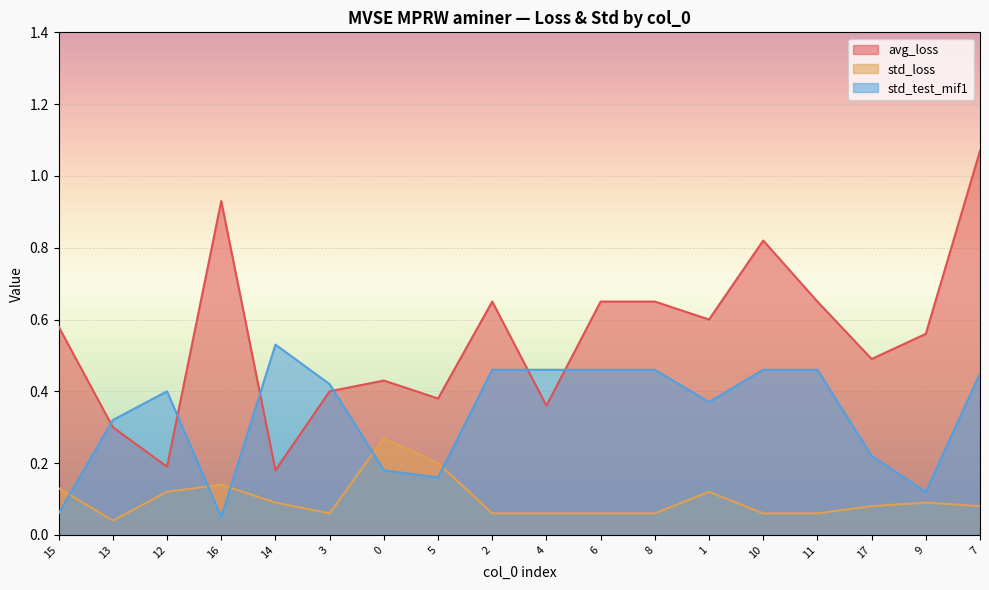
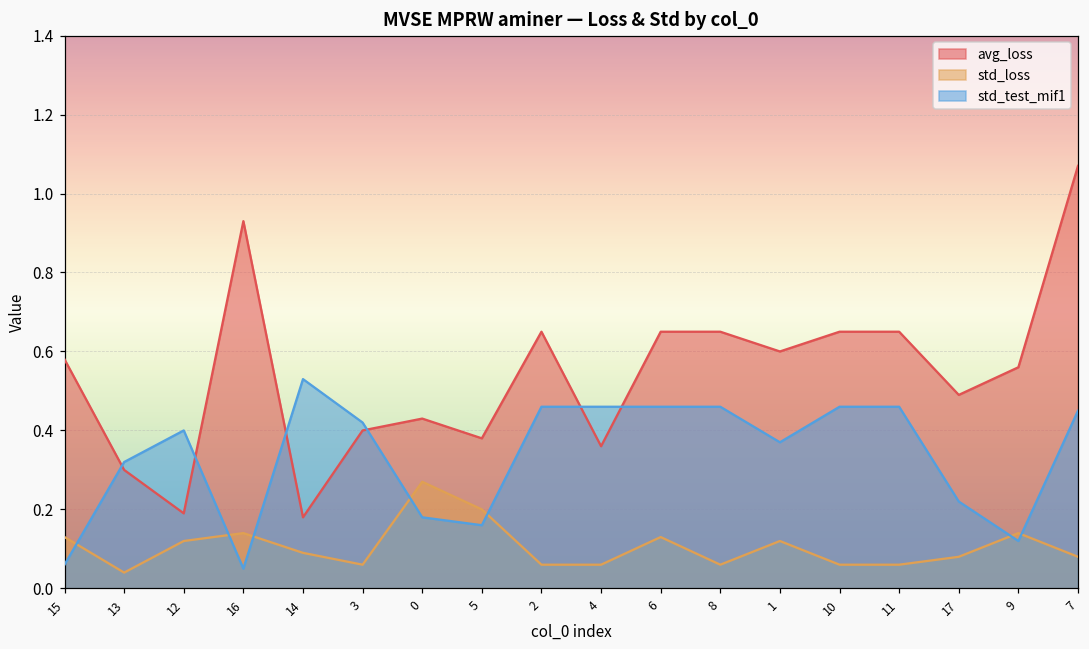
std_loss, 6: 0.06 -> 0.13
avg_loss, 10: 0.82 -> 0.65
std_loss, 9: 0.09 -> 0.14
